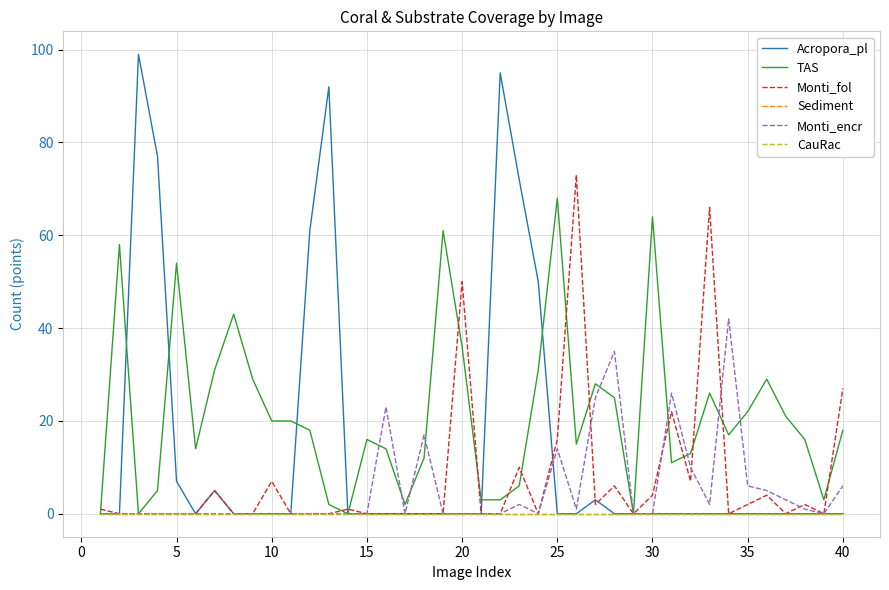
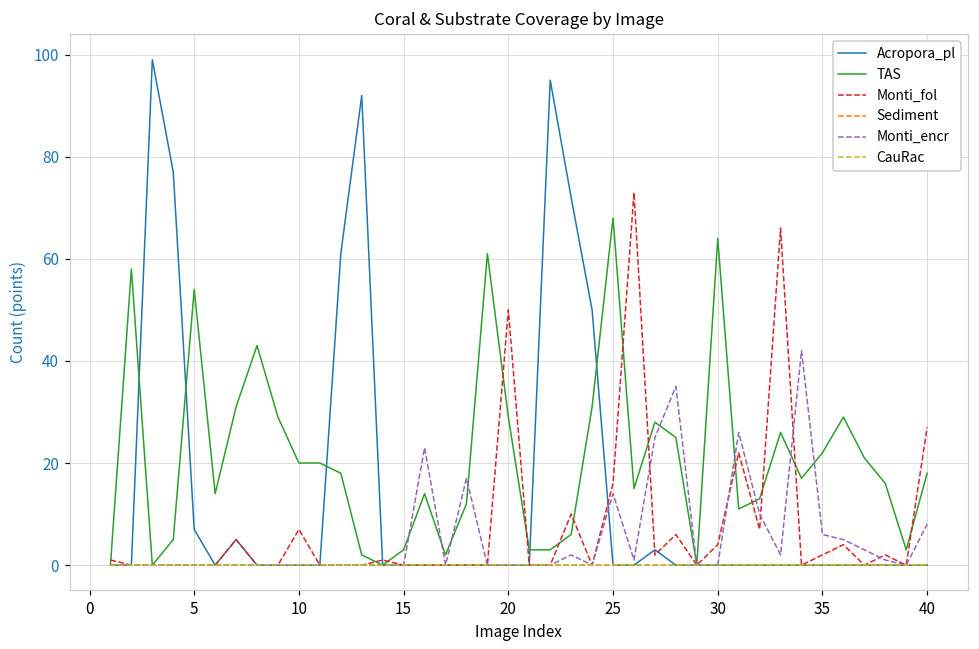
TAS, 15: 16 -> 3
TAS, 20: 36 -> 29
Monti_encr, 40: 6 -> 8
